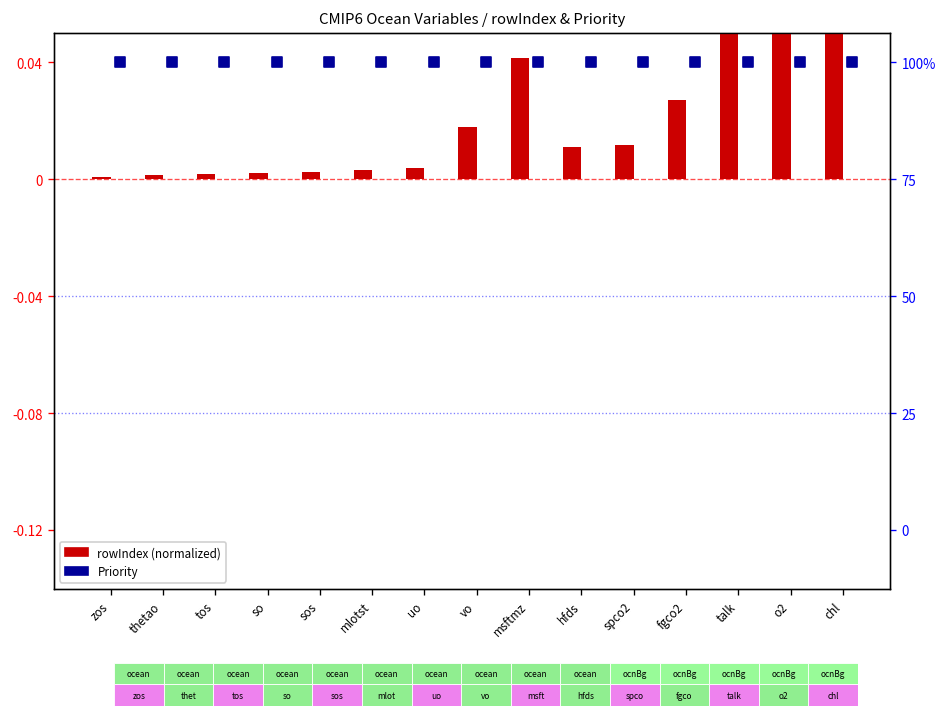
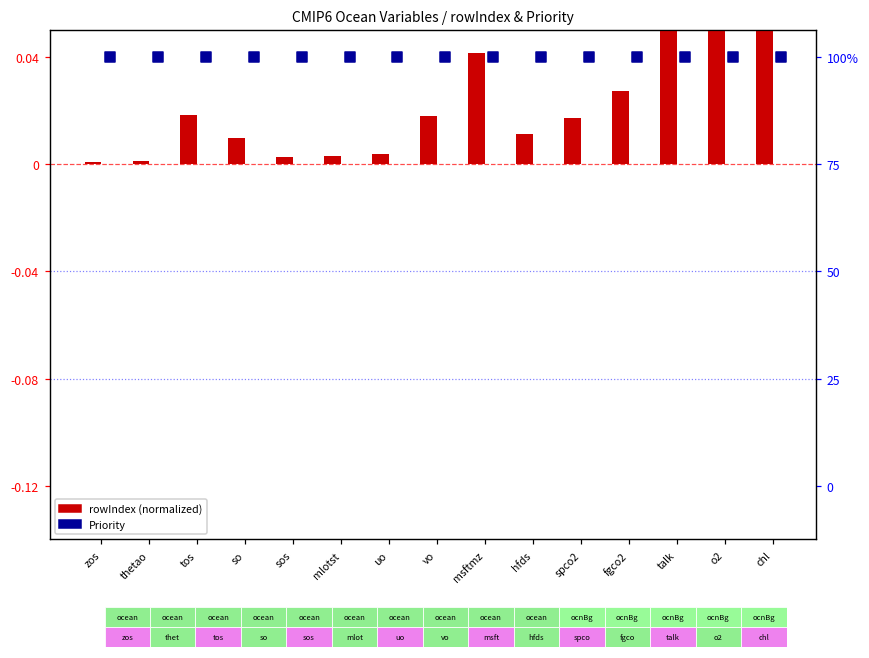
rowIndex (normalized), tos: 0.002 -> 0.019
rowIndex (normalized), so: 0.002 -> 0.010
rowIndex (normalized), spco2: 0.012 -> 0.017
